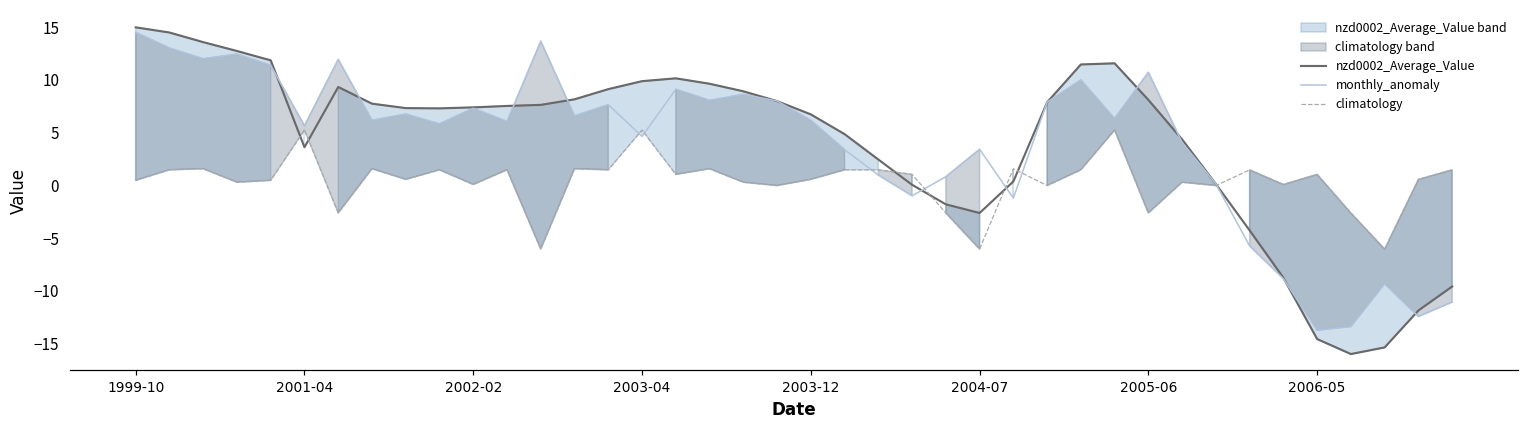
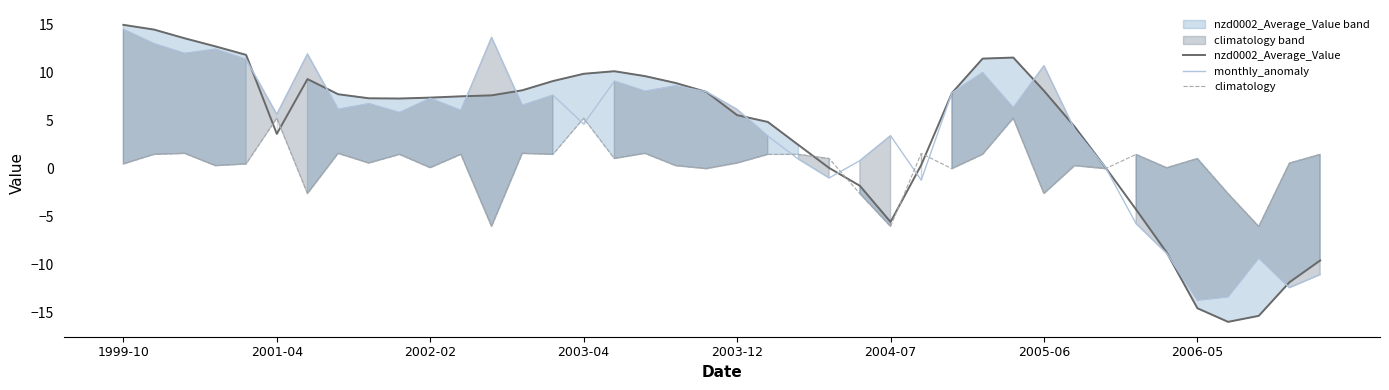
nzd0002_Average_Value, 2003-12: 7 -> 6
nzd0002_Average_Value, 2004-07: -3 -> -6
